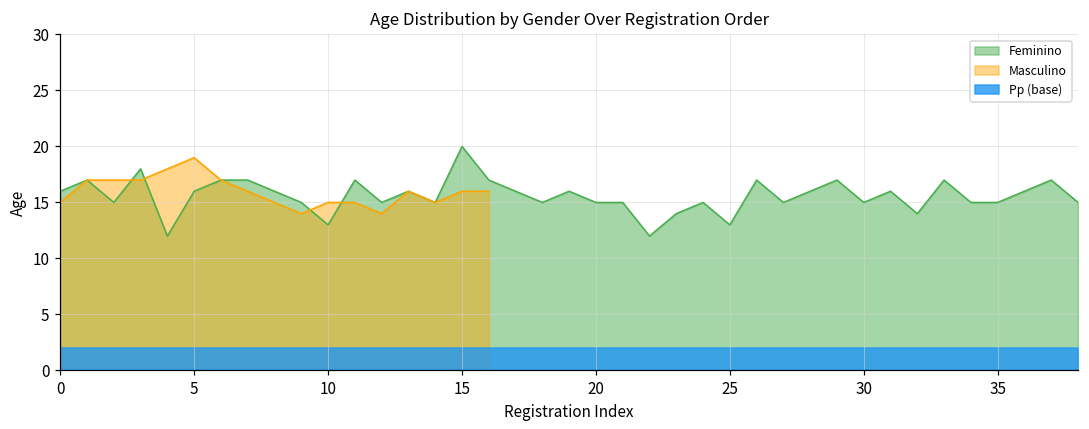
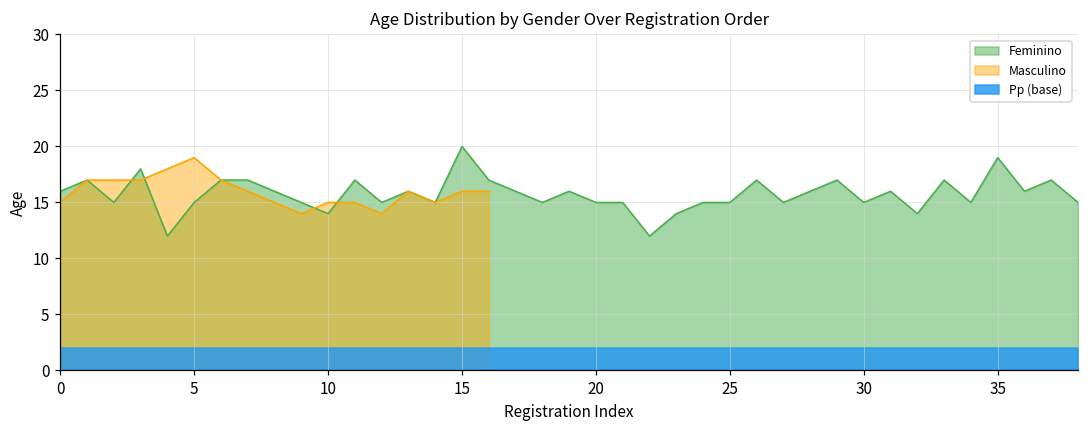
Feminino, 5: 16 -> 15
Feminino, 10: 13 -> 14
Feminino, 25: 13 -> 15
Feminino, 35: 15 -> 19
